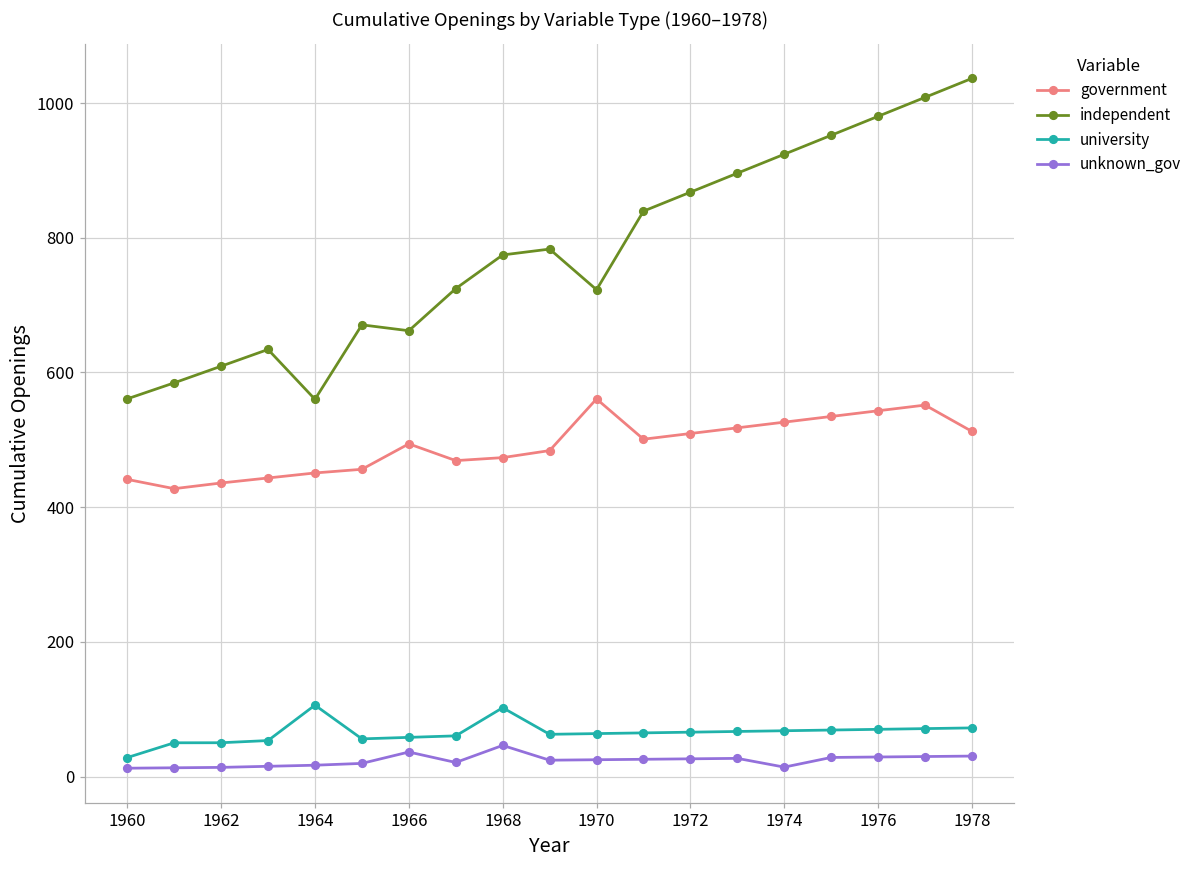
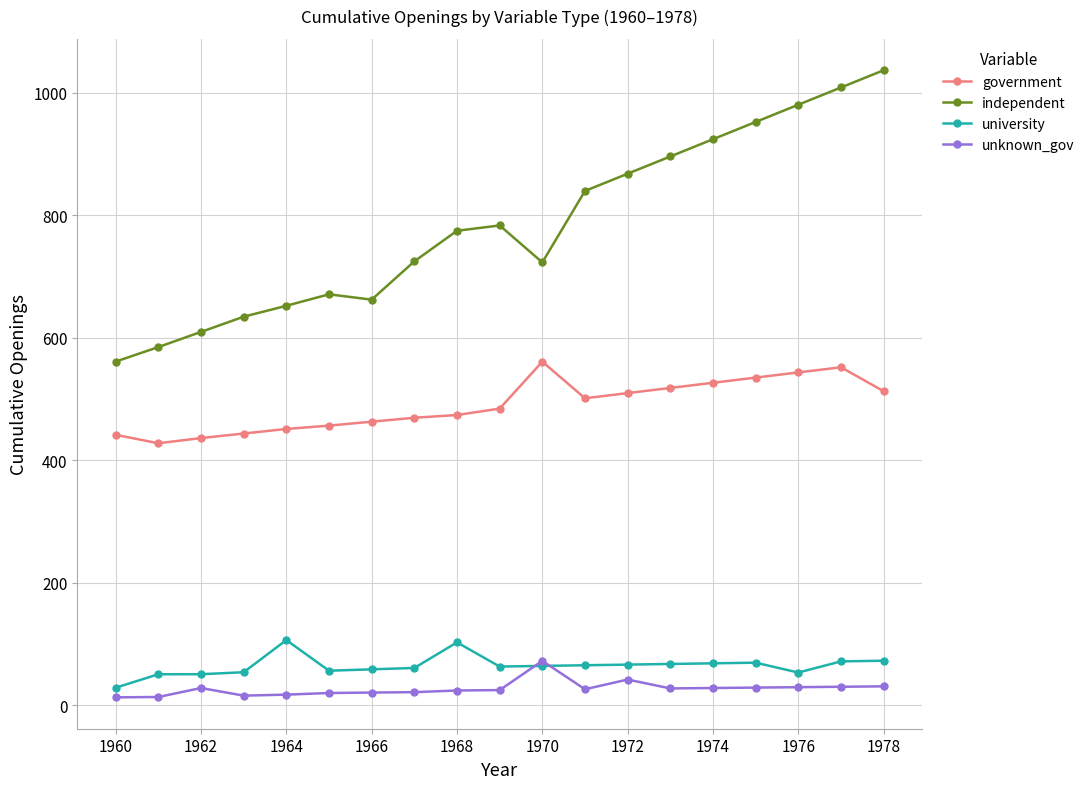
unknown_gov, 1962: 10 -> 30
independent, 1964: 560 -> 650
government, 1966: 490 -> 460
unknown_gov, 1966: 40 -> 20
unknown_gov, 1968: 50 -> 20
unknown_gov, 1970: 30 -> 70
unknown_gov, 1972: 30 -> 40
unknown_gov, 1974: 10 -> 30
university, 1976: 70 -> 50
